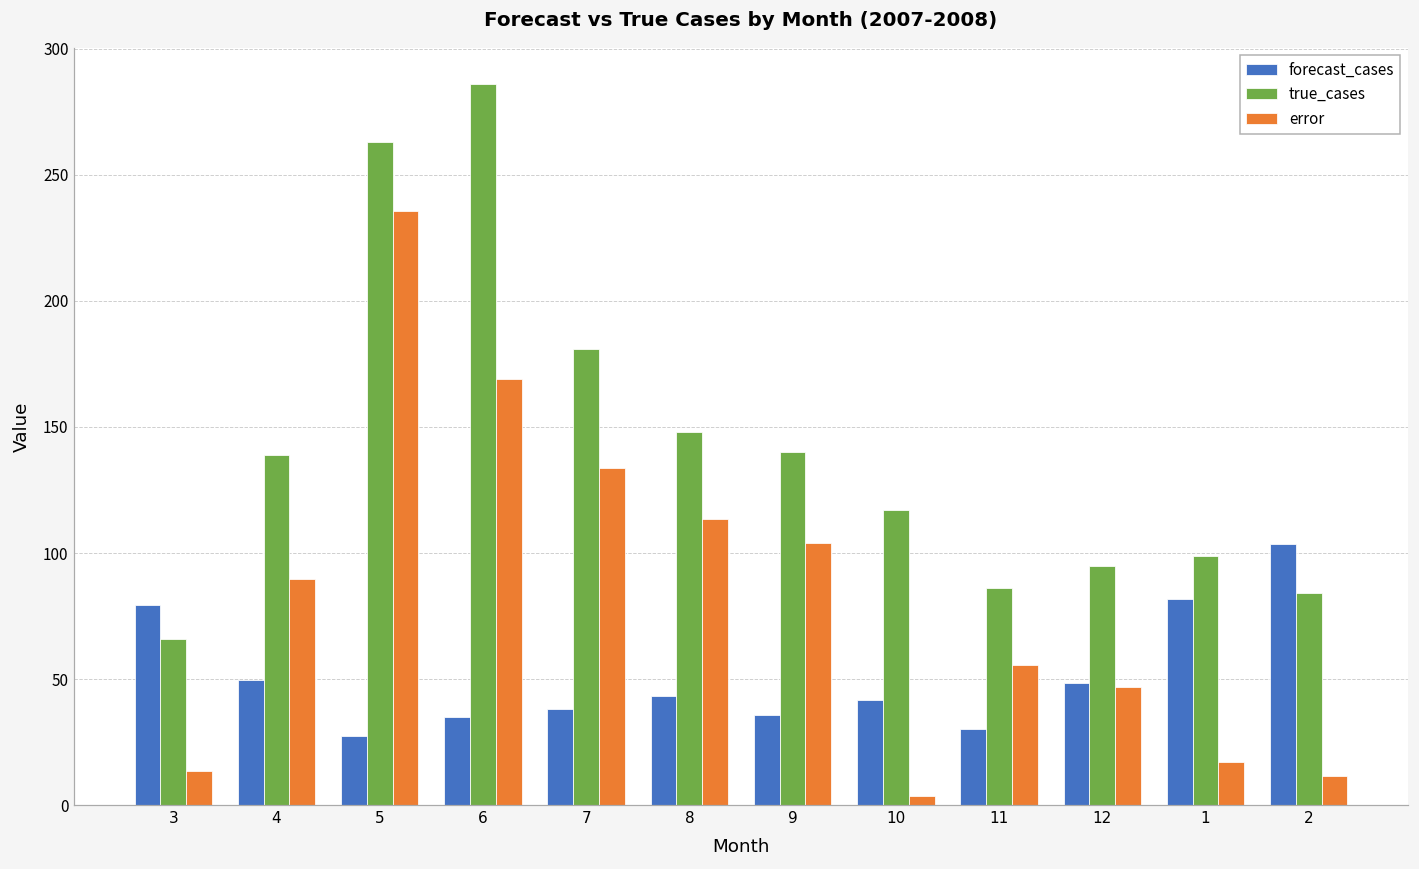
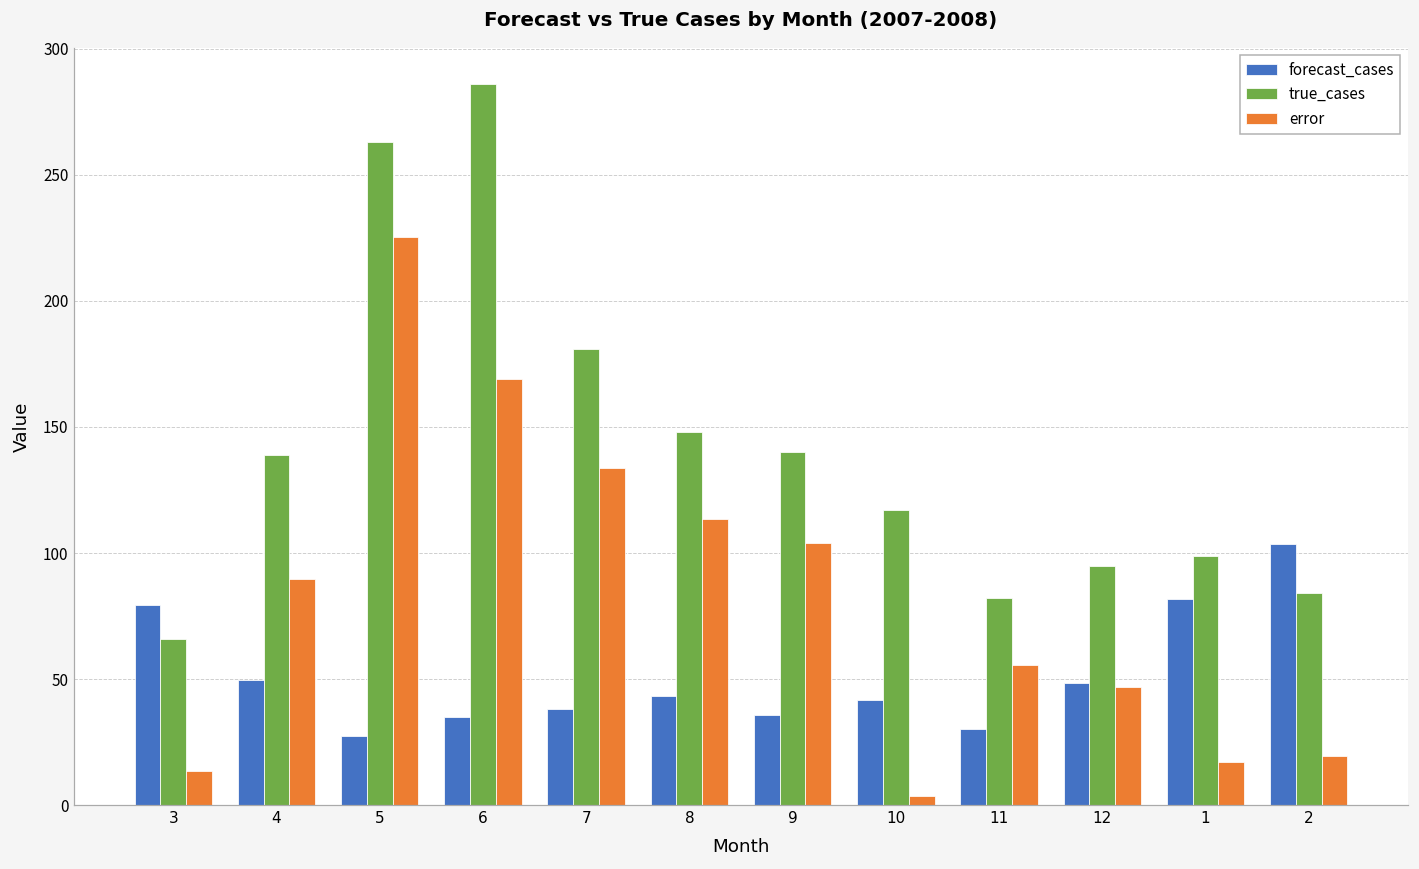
error, 5: 236 -> 225
true_cases, 11: 86 -> 82
error, 2: 12 -> 20
